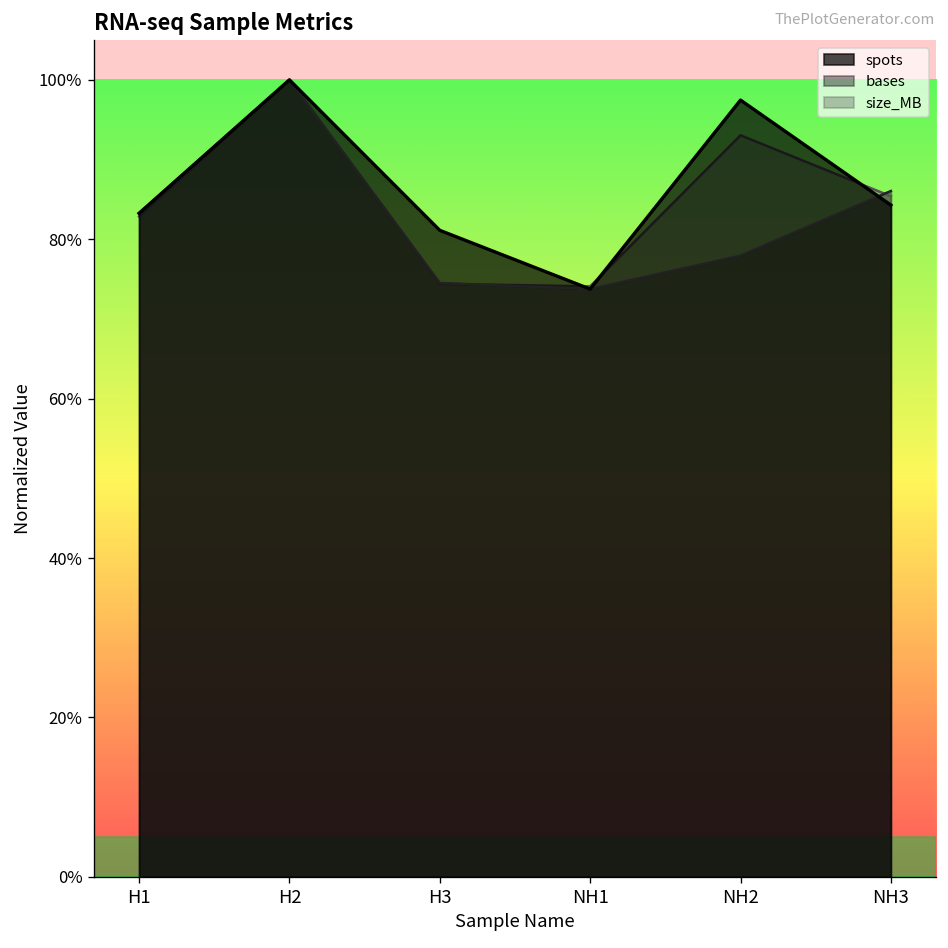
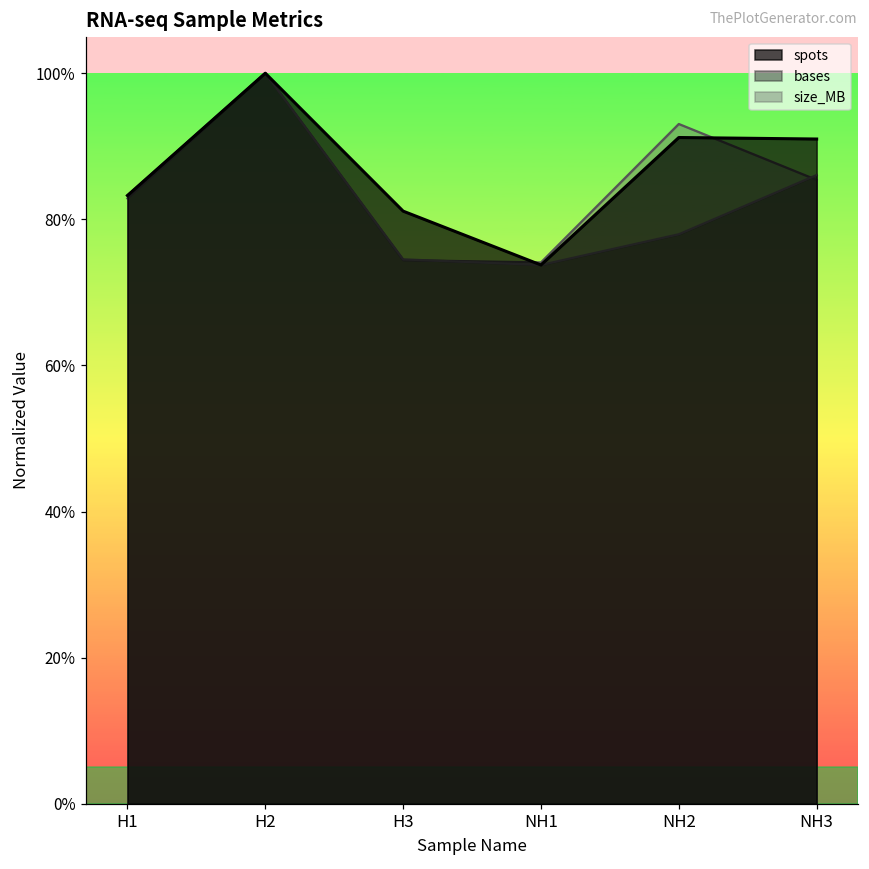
spots, NH2: 97% -> 91%
spots, NH3: 84% -> 91%
